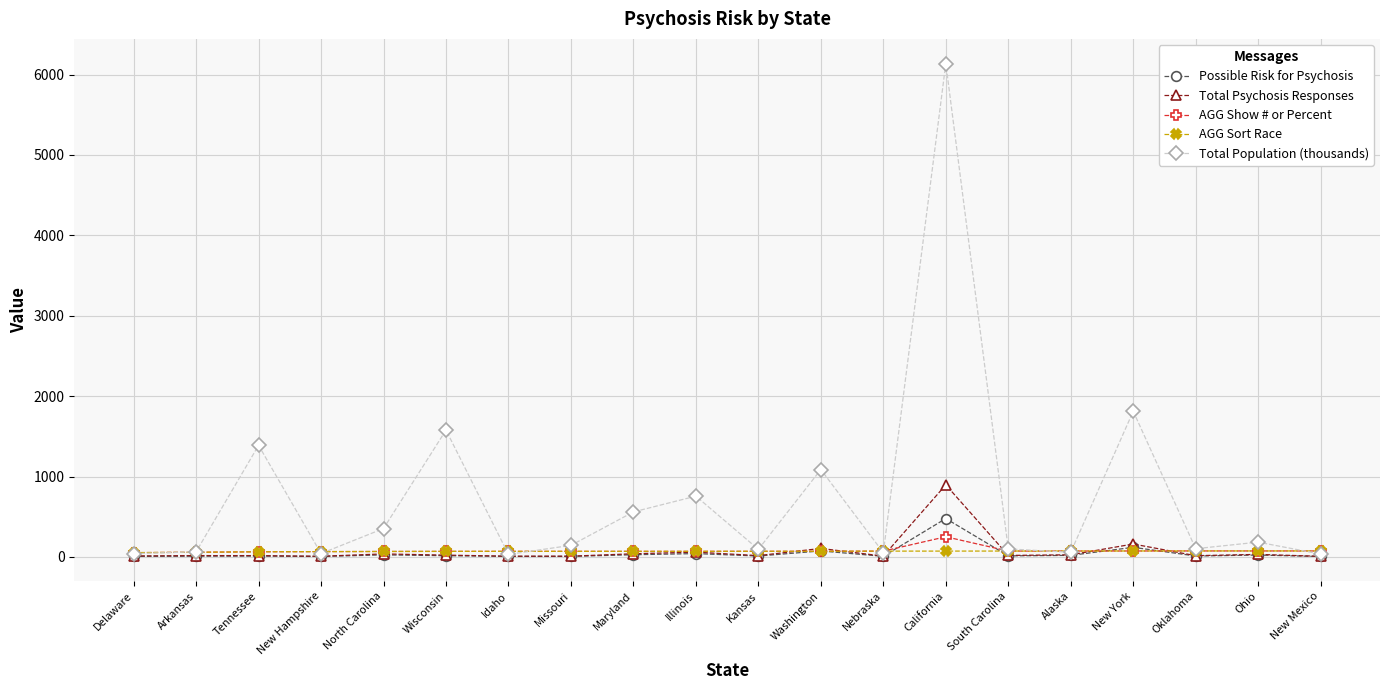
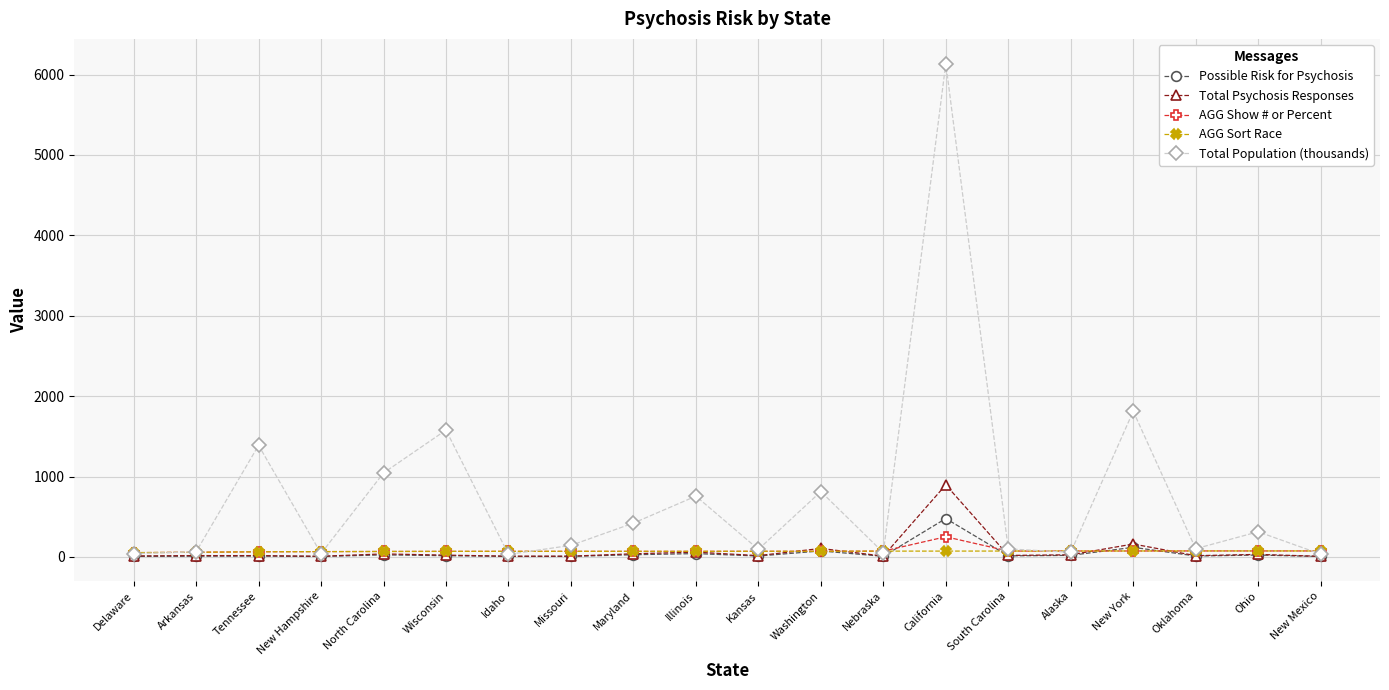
Total Population (thousands), North Carolina: 400 -> 1000
Total Population (thousands), Maryland: 600 -> 400
Total Population (thousands), Washington: 1100 -> 800
Total Population (thousands), Ohio: 200 -> 300
